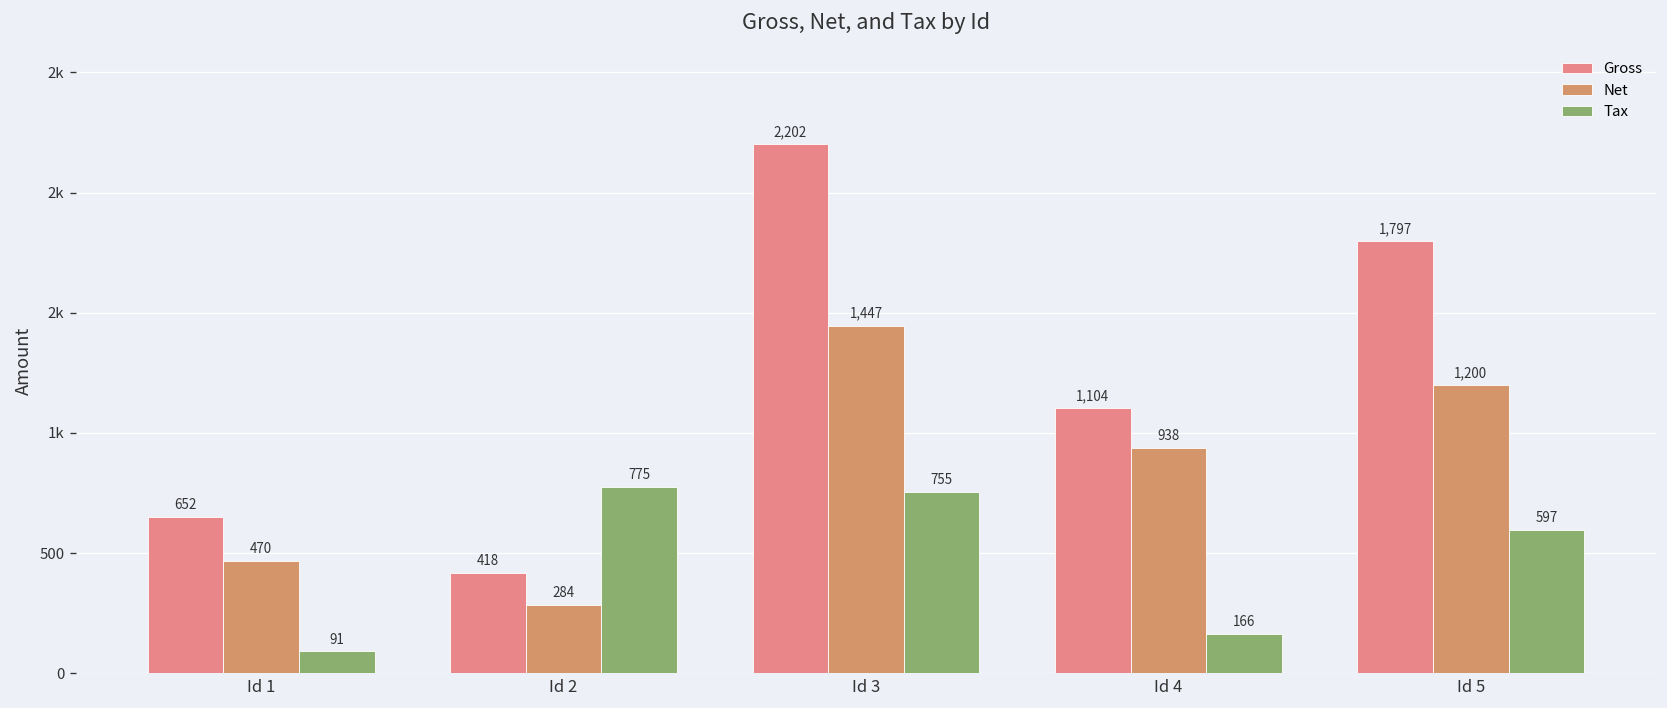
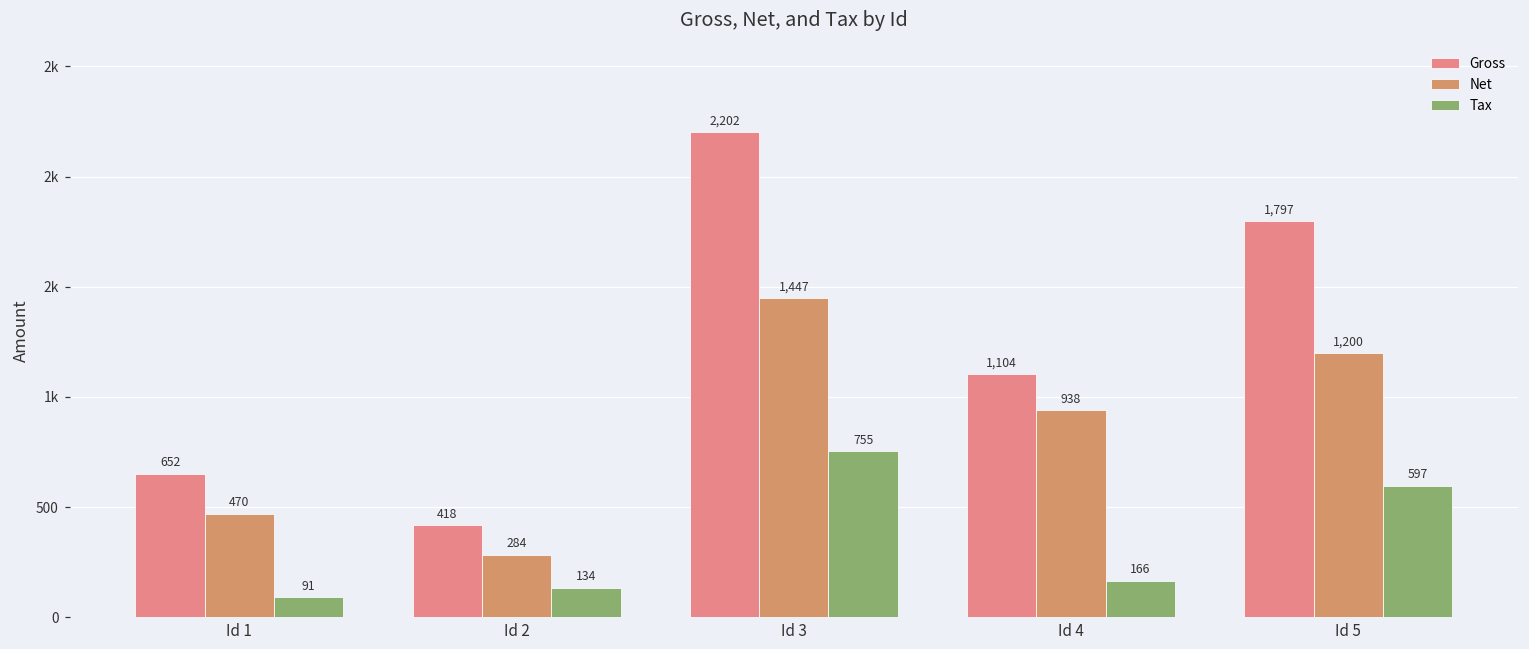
Tax, Id 2: 775 -> 134
